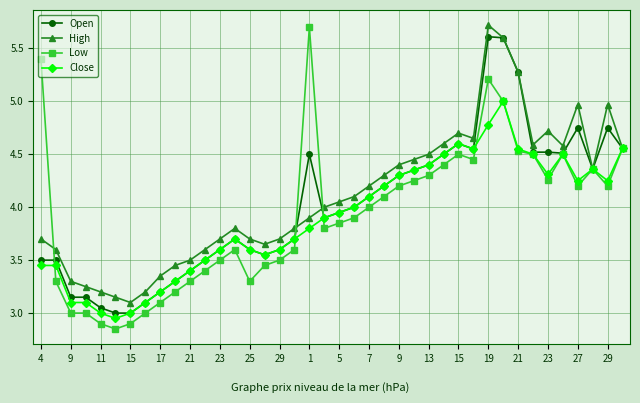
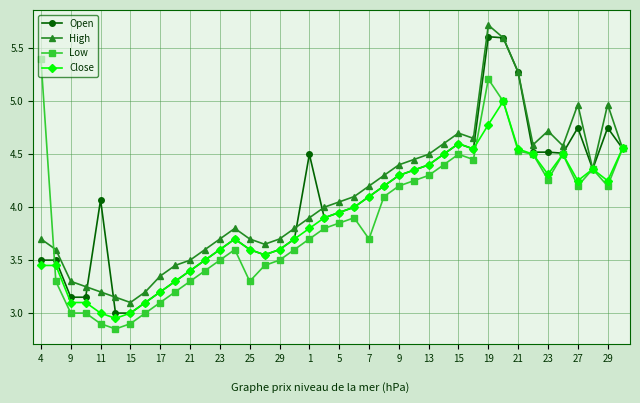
Open, 11: 3.05 -> 4.07
Low, 1: 5.7 -> 3.7
Low, 7: 4.0 -> 3.7
